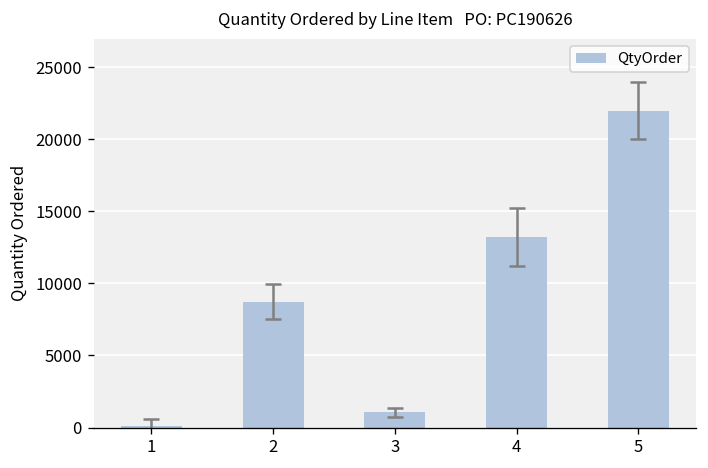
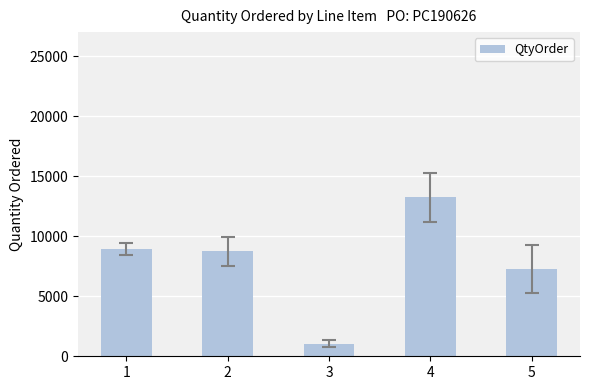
QtyOrder, 1: 100 -> 8900
QtyOrder, 5: 22000 -> 7200
